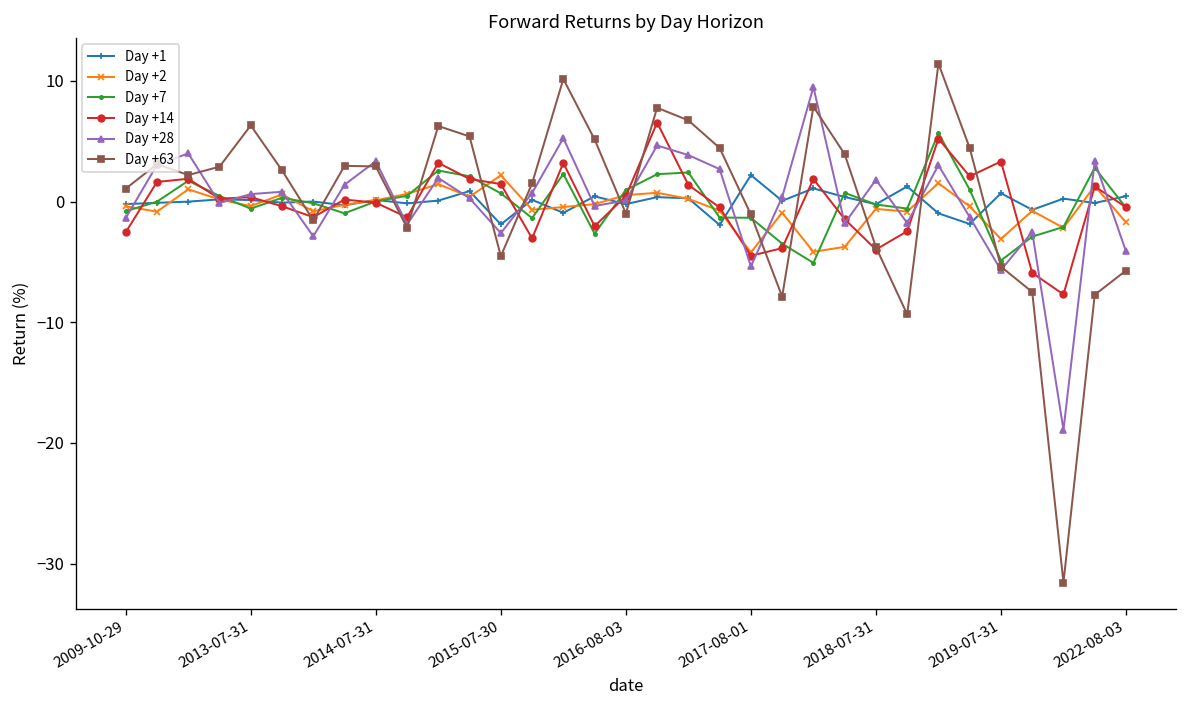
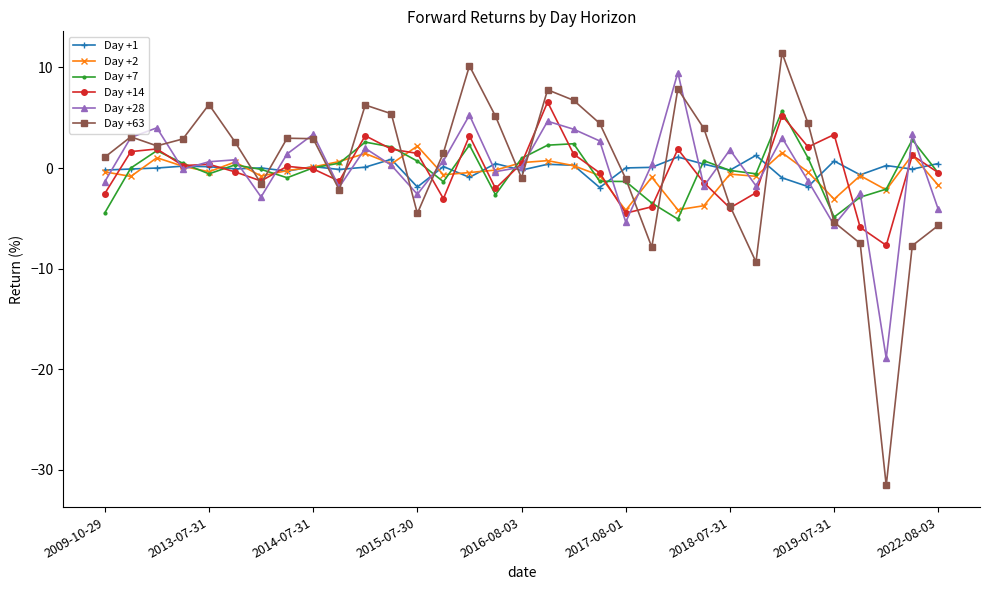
Day +7, 2009-10-29: -0.8 -> -4.5
Day +1, 2017-08-01: 2.2 -> 0.0
